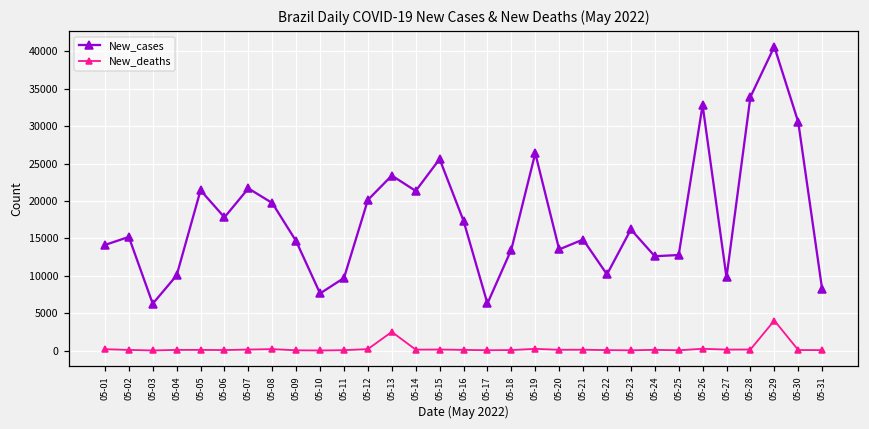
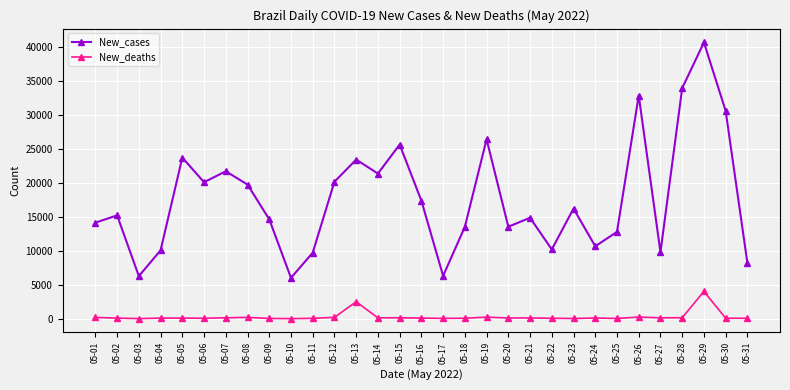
New_cases, 05-05: 21000 -> 24000
New_cases, 05-06: 18000 -> 20000
New_cases, 05-10: 8000 -> 6000
New_cases, 05-24: 13000 -> 11000
